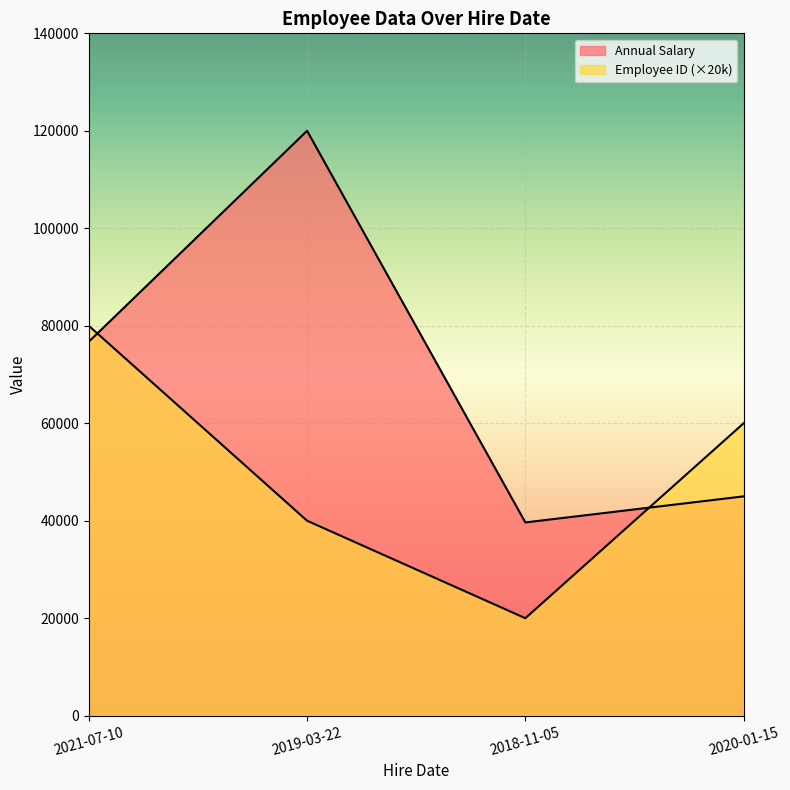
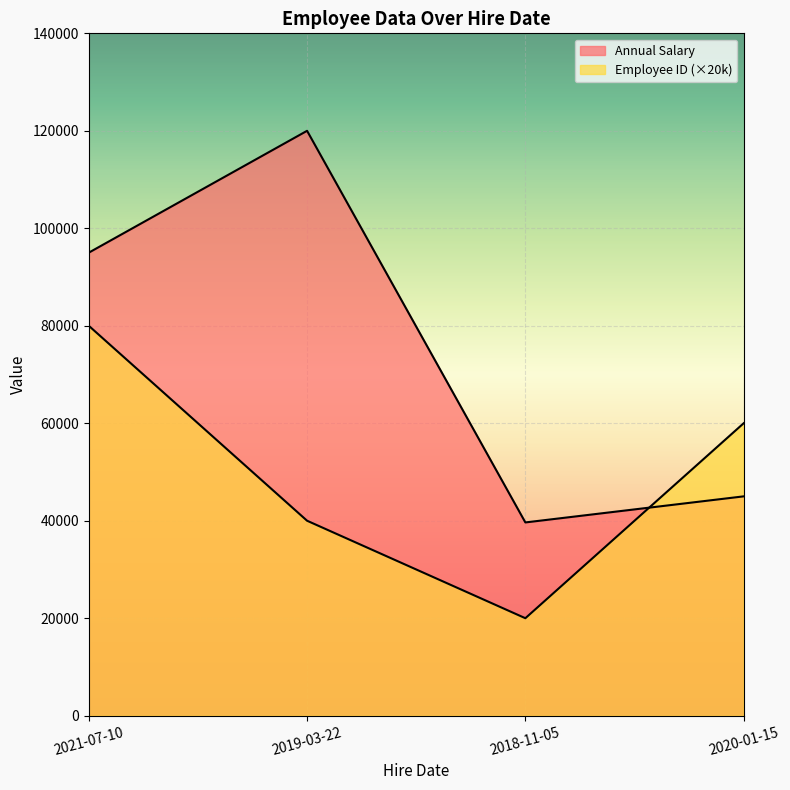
Annual Salary, 2021-07-10: 77000 -> 95000
